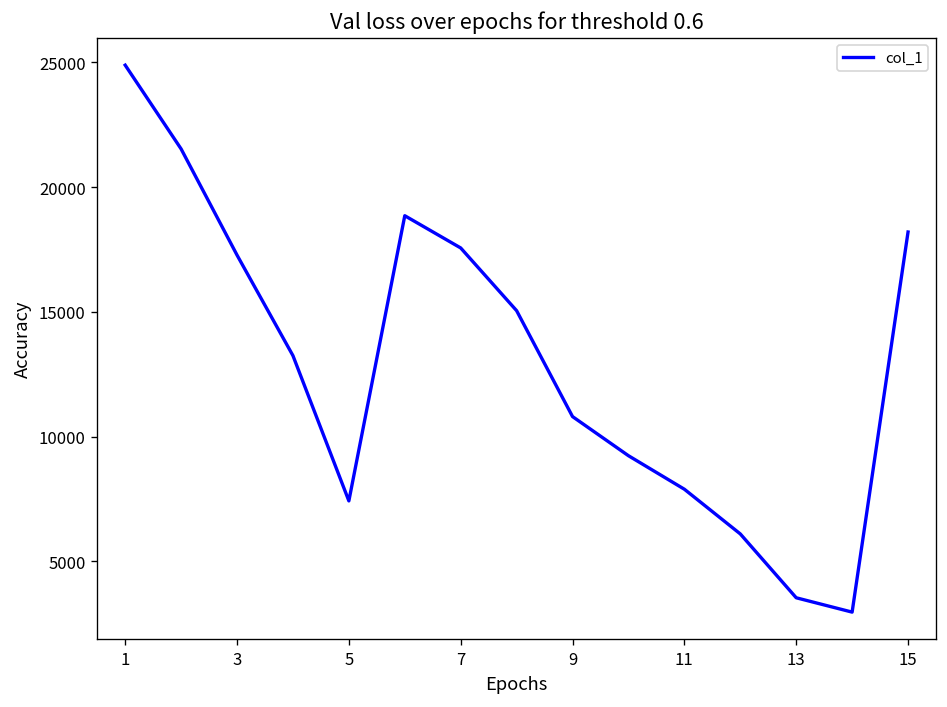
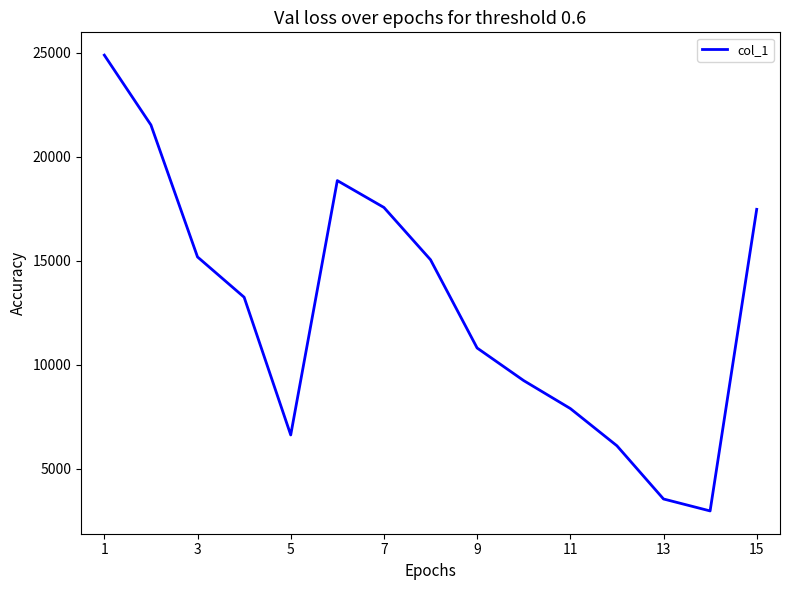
3: 17300 -> 15200
5: 7400 -> 6600
15: 18200 -> 17500
